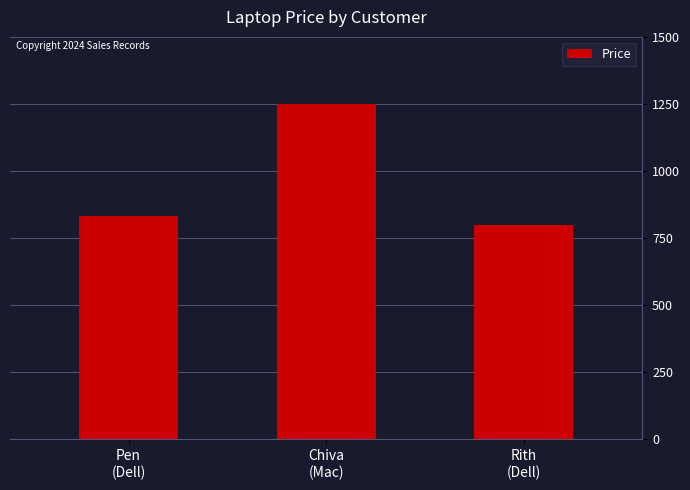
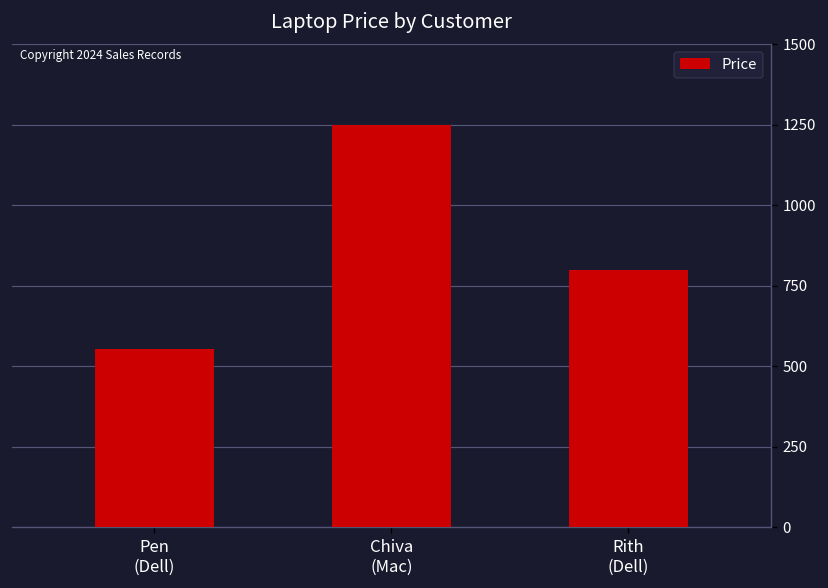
Pen (Dell): 830 -> 560
